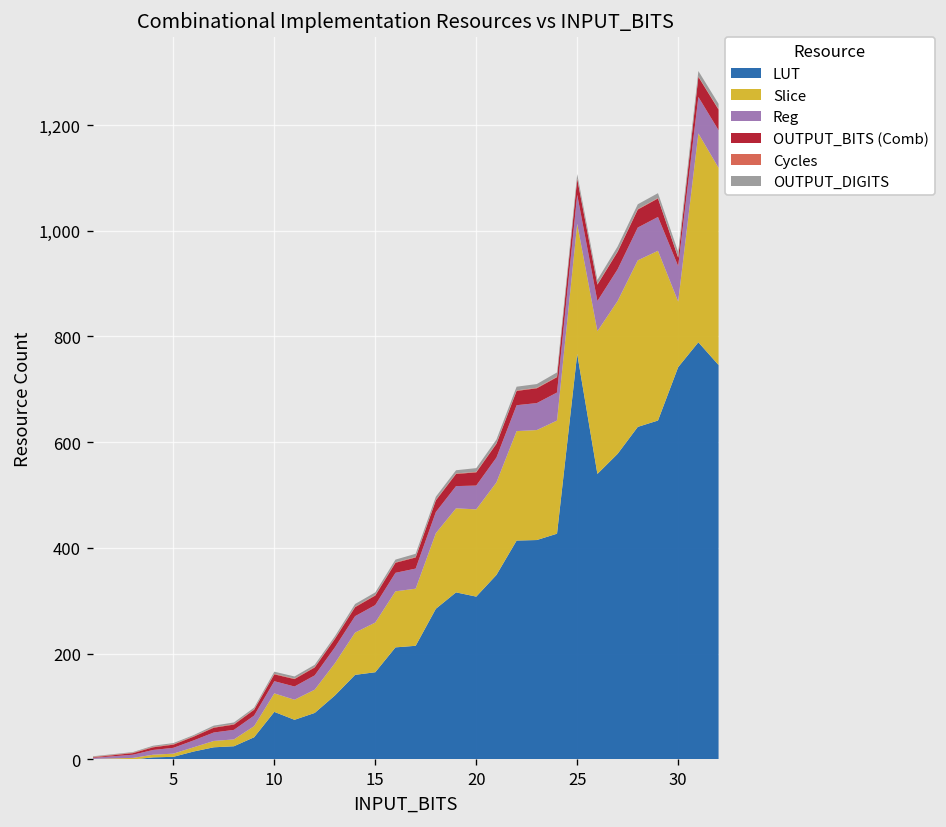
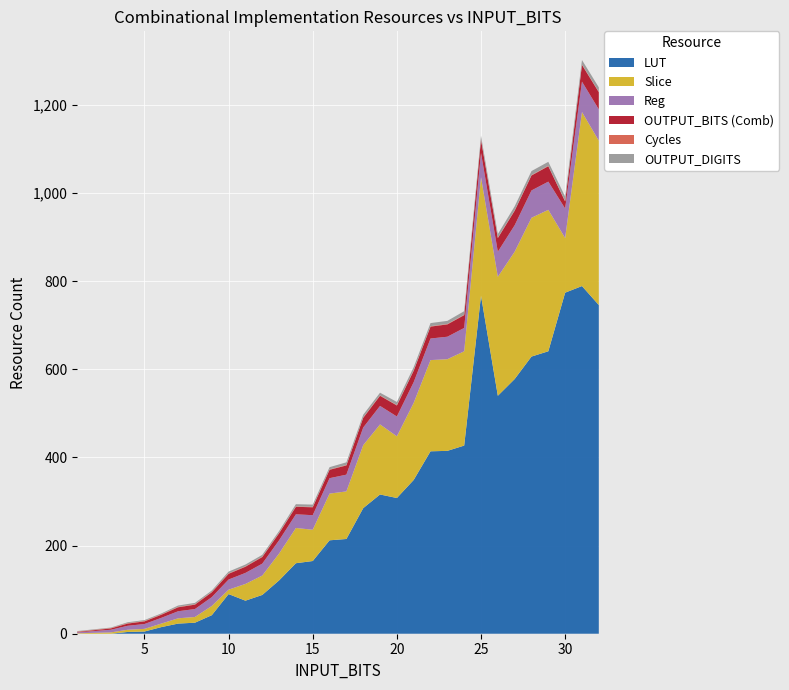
Slice, 10: 40 -> 10
Slice, 15: 90 -> 70
Slice, 20: 170 -> 140
Slice, 25: 250 -> 270
LUT, 30: 740 -> 770
